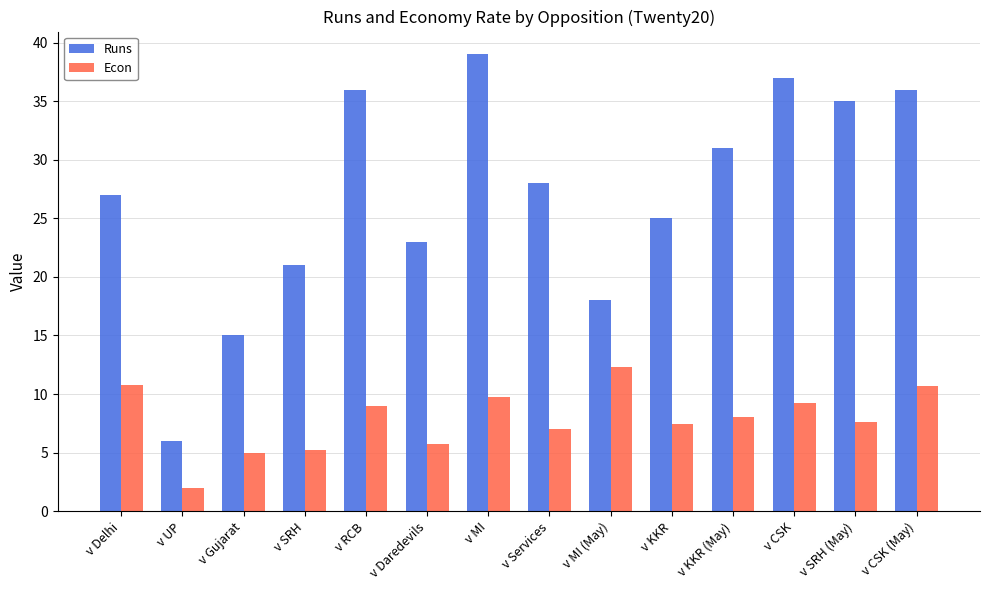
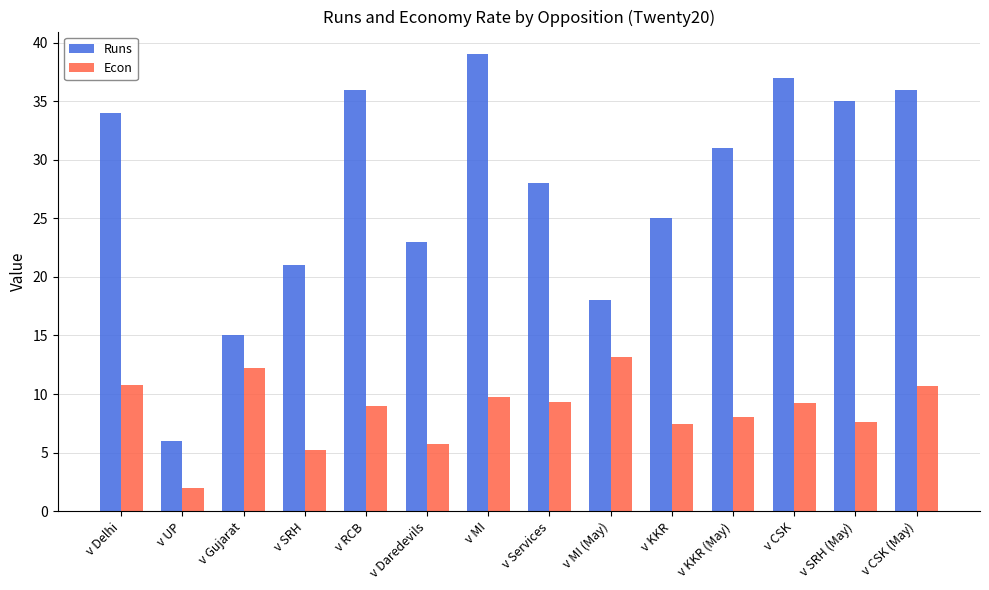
Runs, v Delhi: 27 -> 34
Econ, v Gujarat: 5.0 -> 12.2
Econ, v Services: 7.0 -> 9.3
Econ, v MI (May): 12.3 -> 13.2
